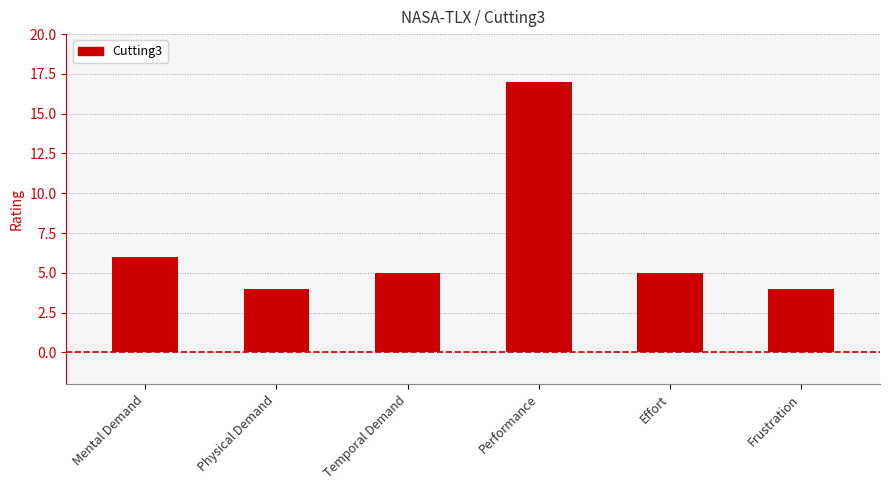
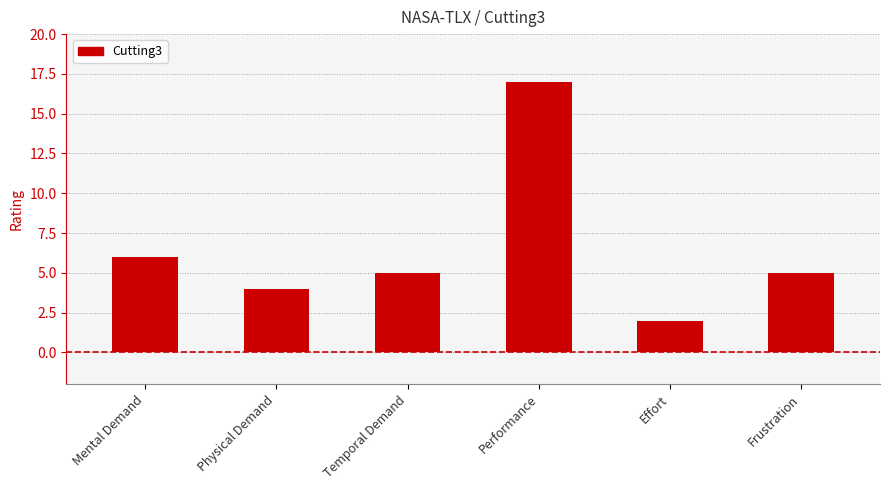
Effort: 5 -> 2
Frustration: 4 -> 5
